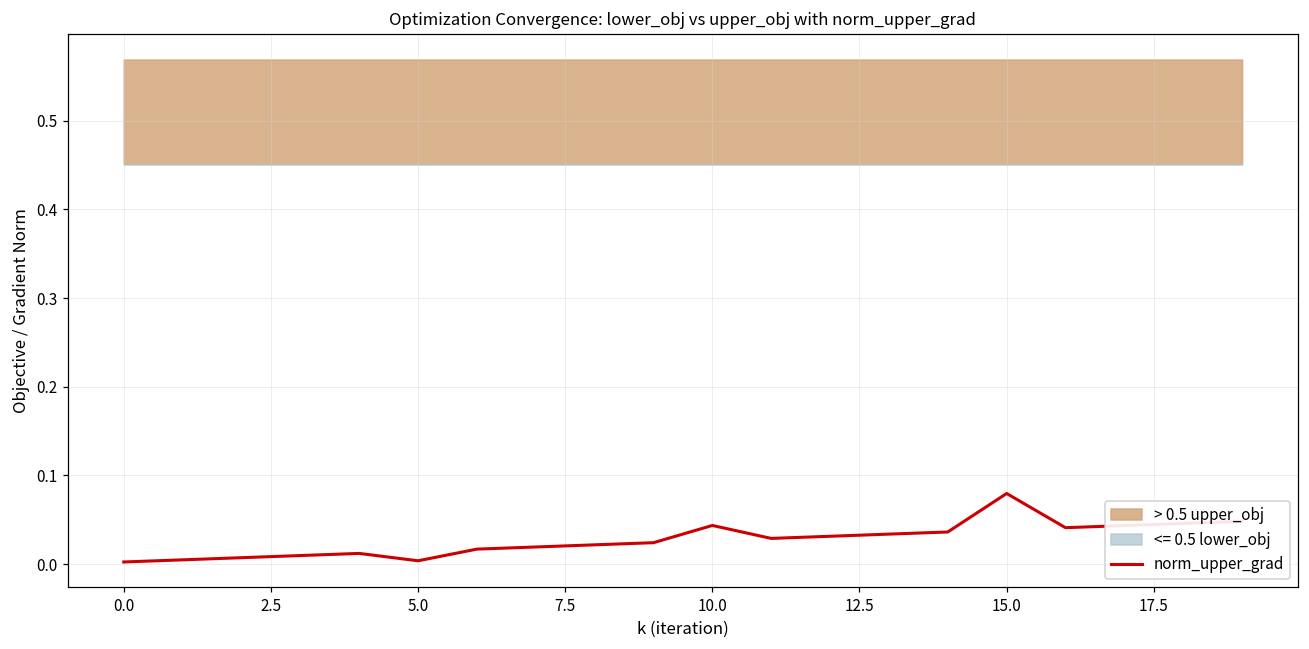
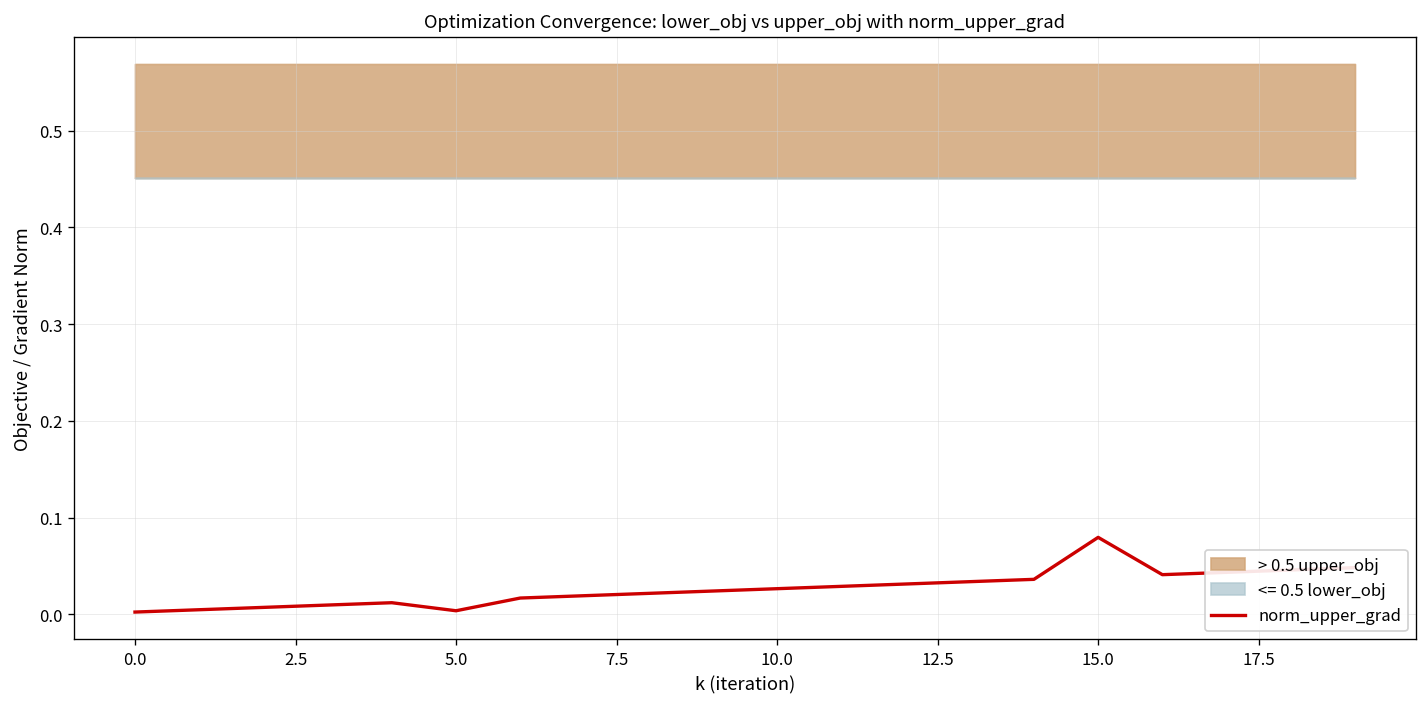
norm_upper_grad, 10.0: 0.04 -> 0.03
